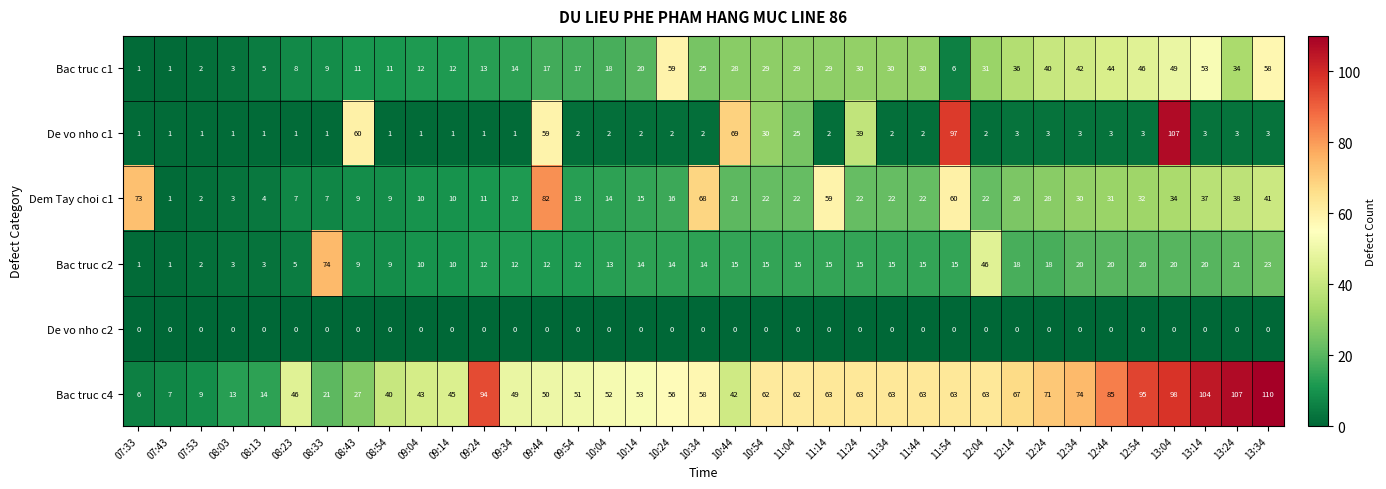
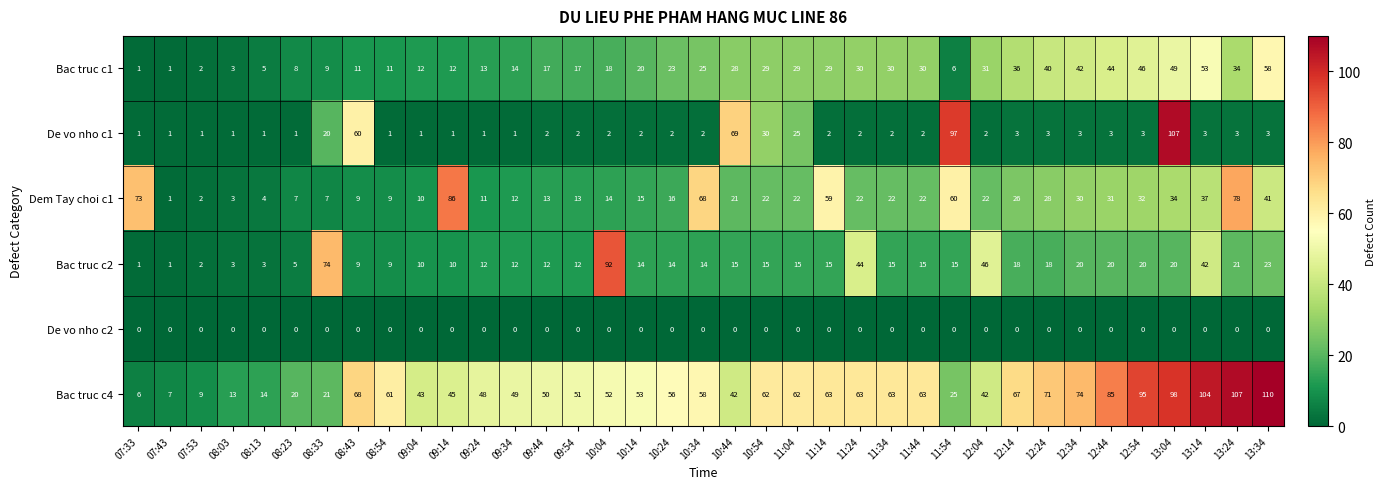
Bac truc c1, 10:24: 59 -> 23
De vo nho c1, 08:33: 1 -> 20
De vo nho c1, 09:44: 59 -> 2
De vo nho c1, 11:24: 39 -> 2
Dem Tay choi c1, 09:14: 10 -> 86
Dem Tay choi c1, 09:44: 82 -> 13
Dem Tay choi c1, 13:24: 38 -> 78
Bac truc c2, 10:04: 13 -> 92
Bac truc c2, 11:24: 15 -> 44
Bac truc c2, 13:14: 20 -> 42
Bac truc c4, 08:23: 46 -> 20
Bac truc c4, 08:43: 27 -> 68
Bac truc c4, 08:54: 40 -> 61
Bac truc c4, 09:24: 94 -> 48
Bac truc c4, 11:54: 63 -> 25
Bac truc c4, 12:04: 63 -> 42
